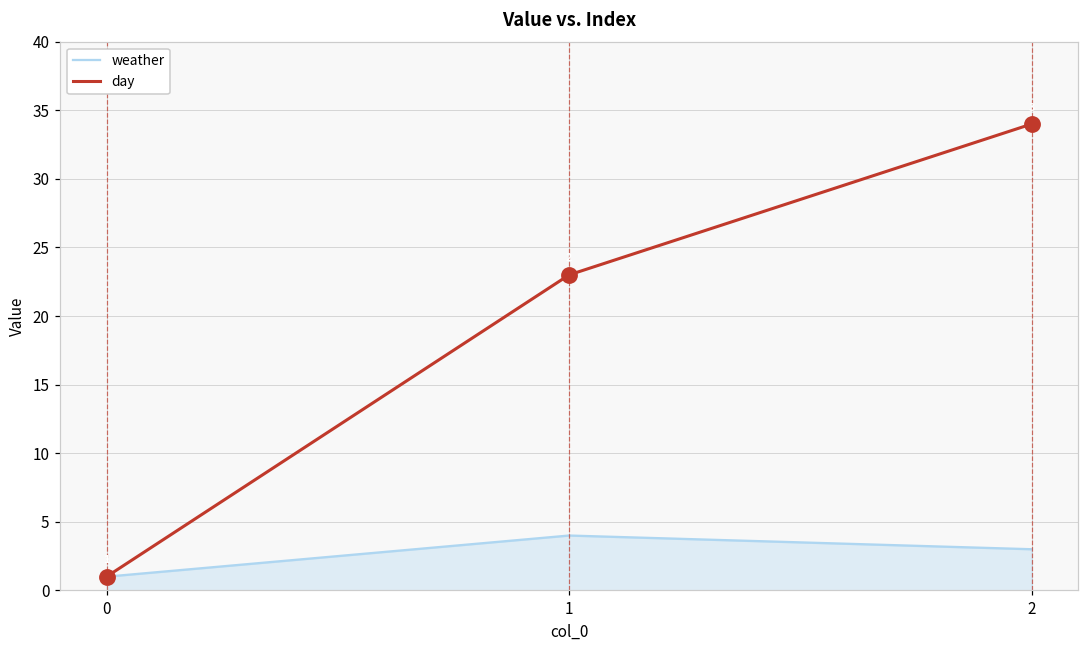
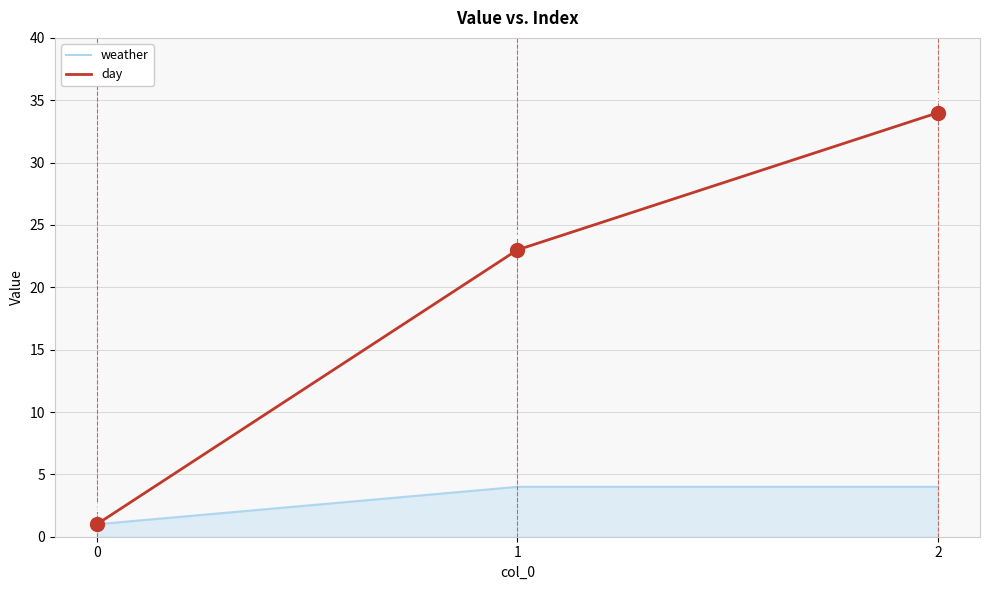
weather, 2: 3 -> 4
